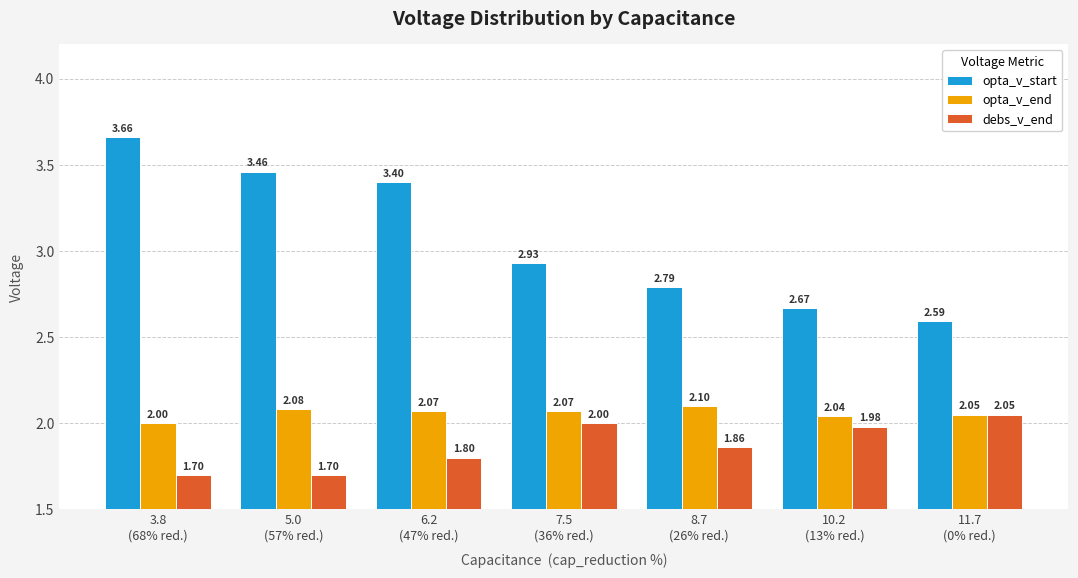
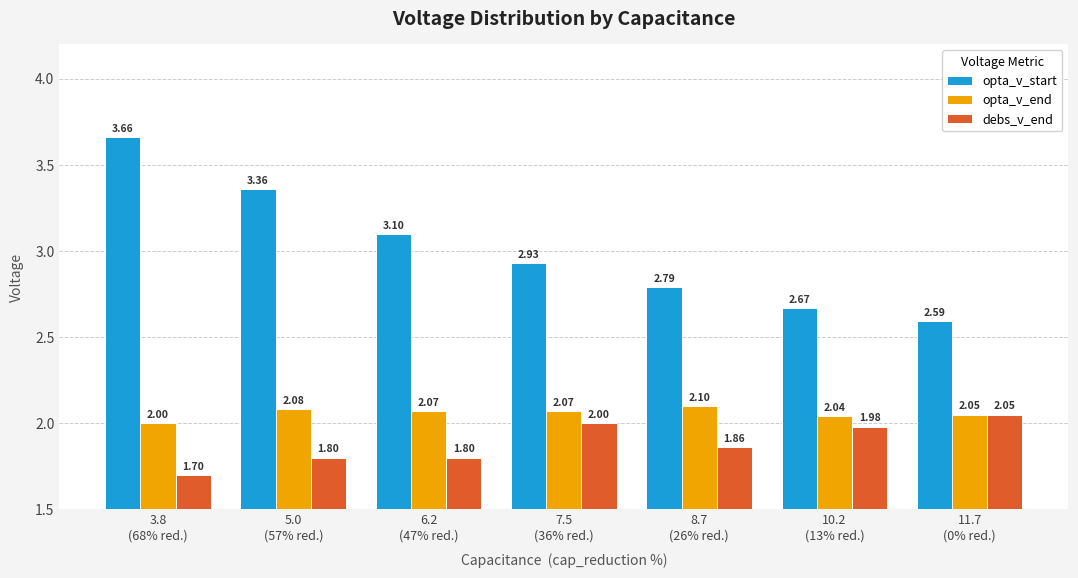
opta_v_start, 5.0 (57% red.): 3.46 -> 3.36
debs_v_end, 5.0 (57% red.): 1.70 -> 1.80
opta_v_start, 6.2 (47% red.): 3.40 -> 3.10
